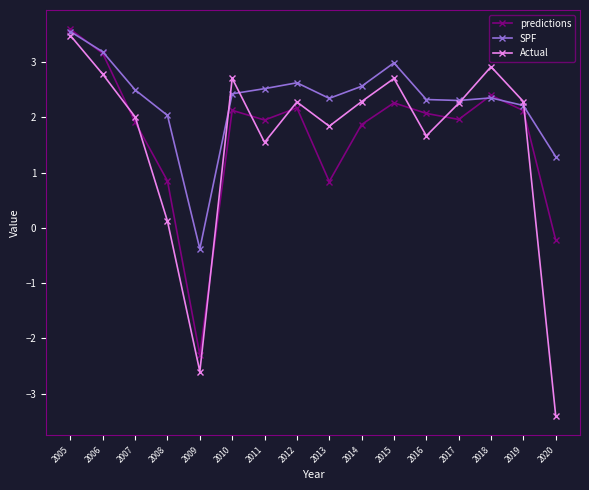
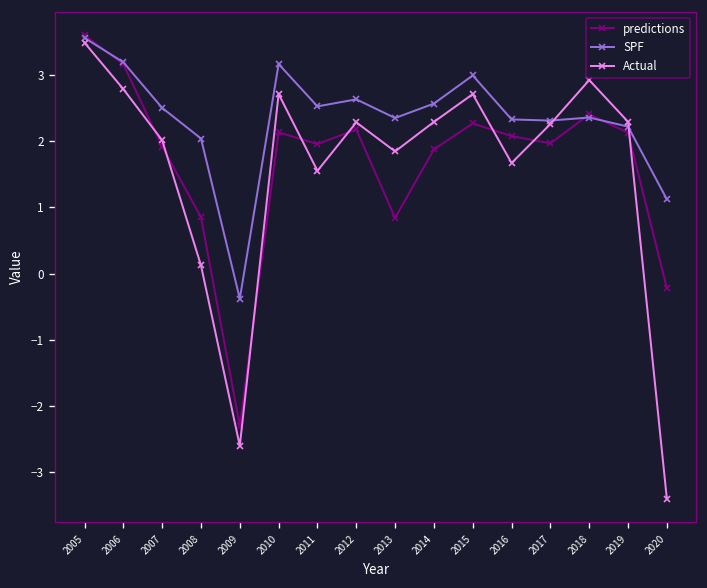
SPF, 2010: 2.4 -> 3.2
SPF, 2020: 1.3 -> 1.1
